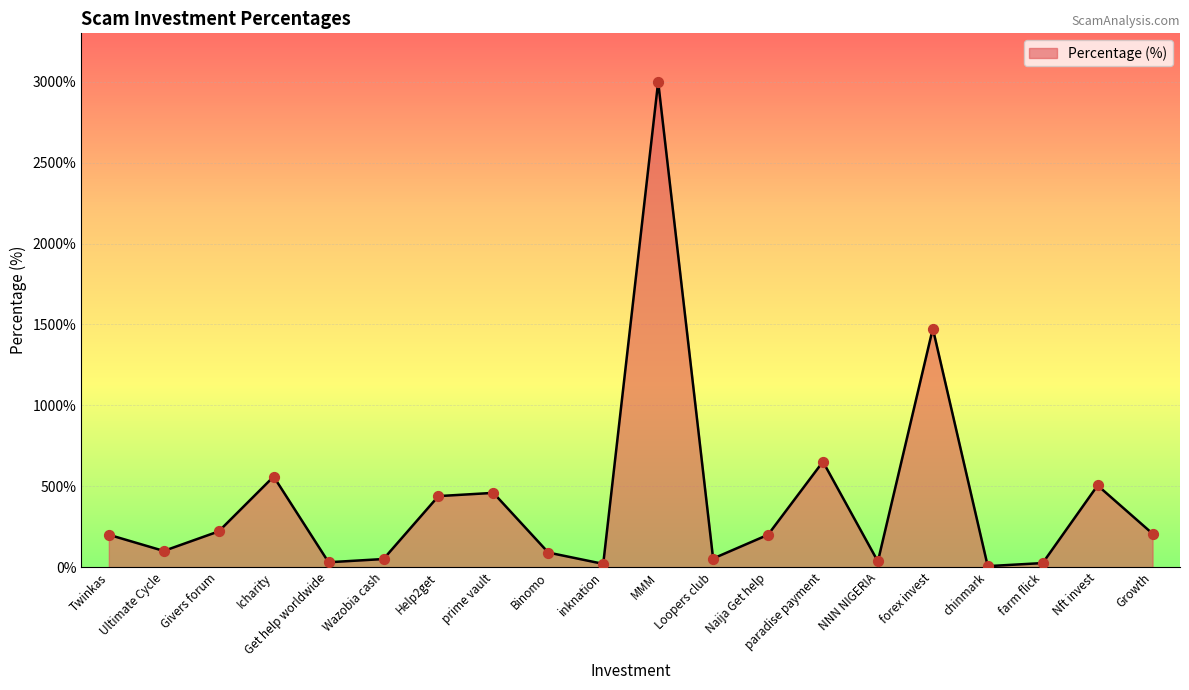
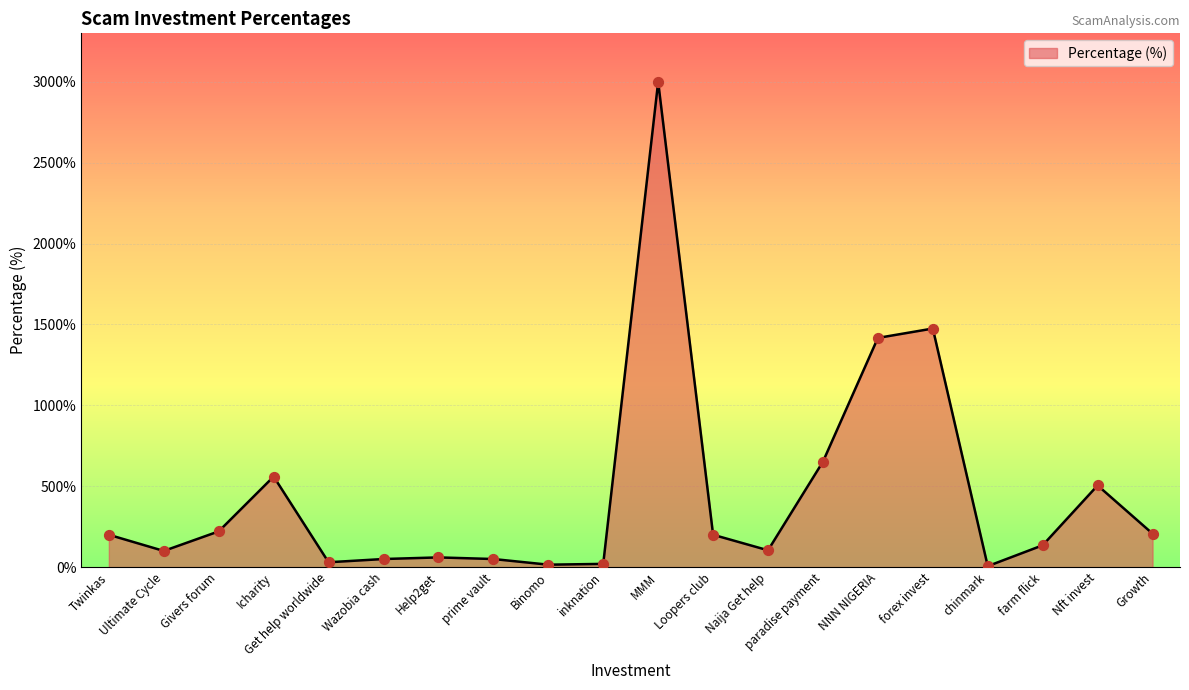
Help2get: 440% -> 60%
prime vault: 460% -> 50%
Binomo: 90% -> 20%
Loopers club: 50% -> 200%
Naija Get help: 200% -> 100%
NNN NIGERIA: 40% -> 1420%
farm flick: 30% -> 140%
